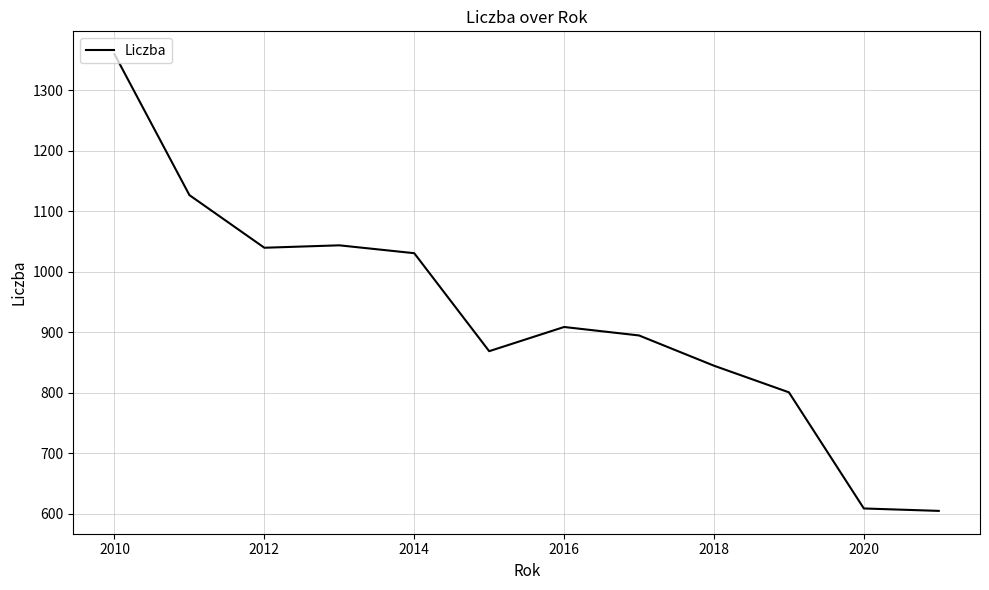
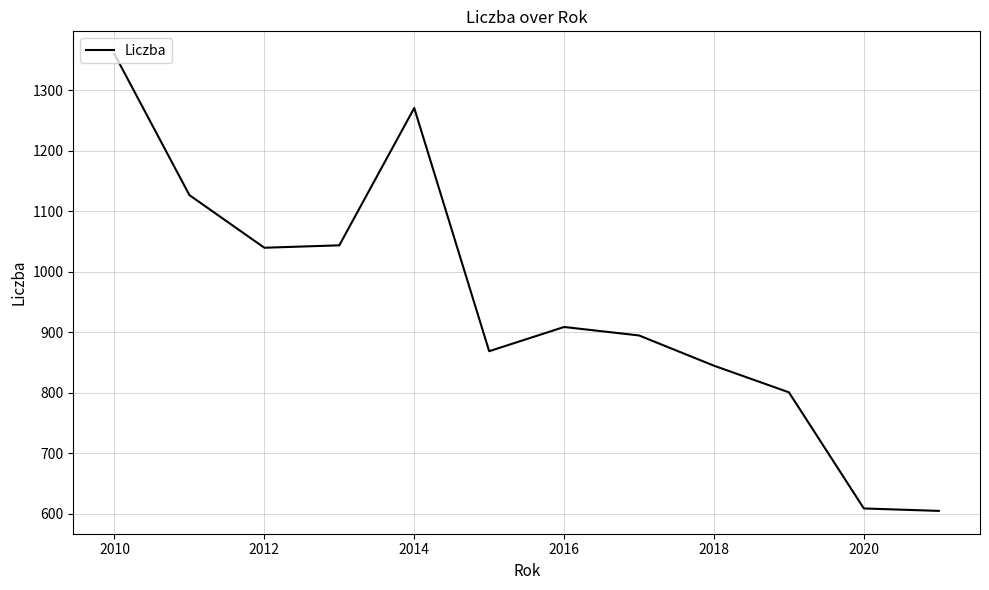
2014: 1030 -> 1270
